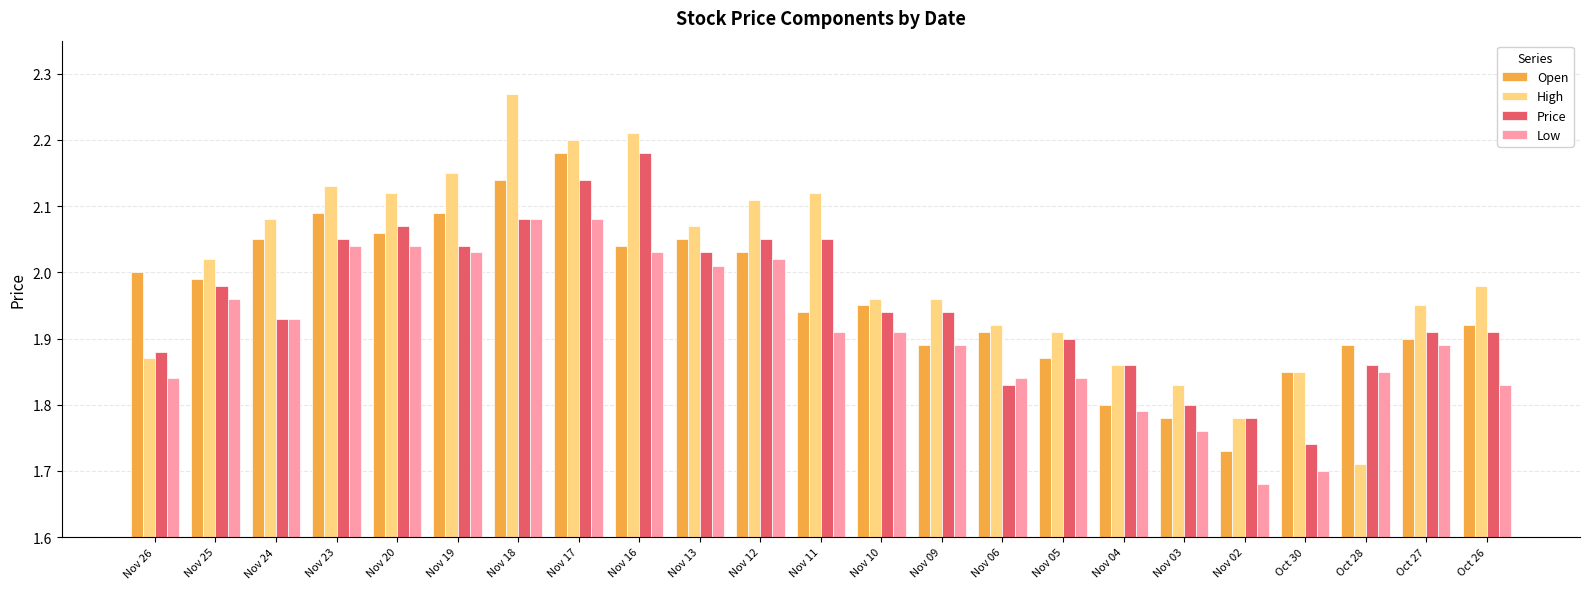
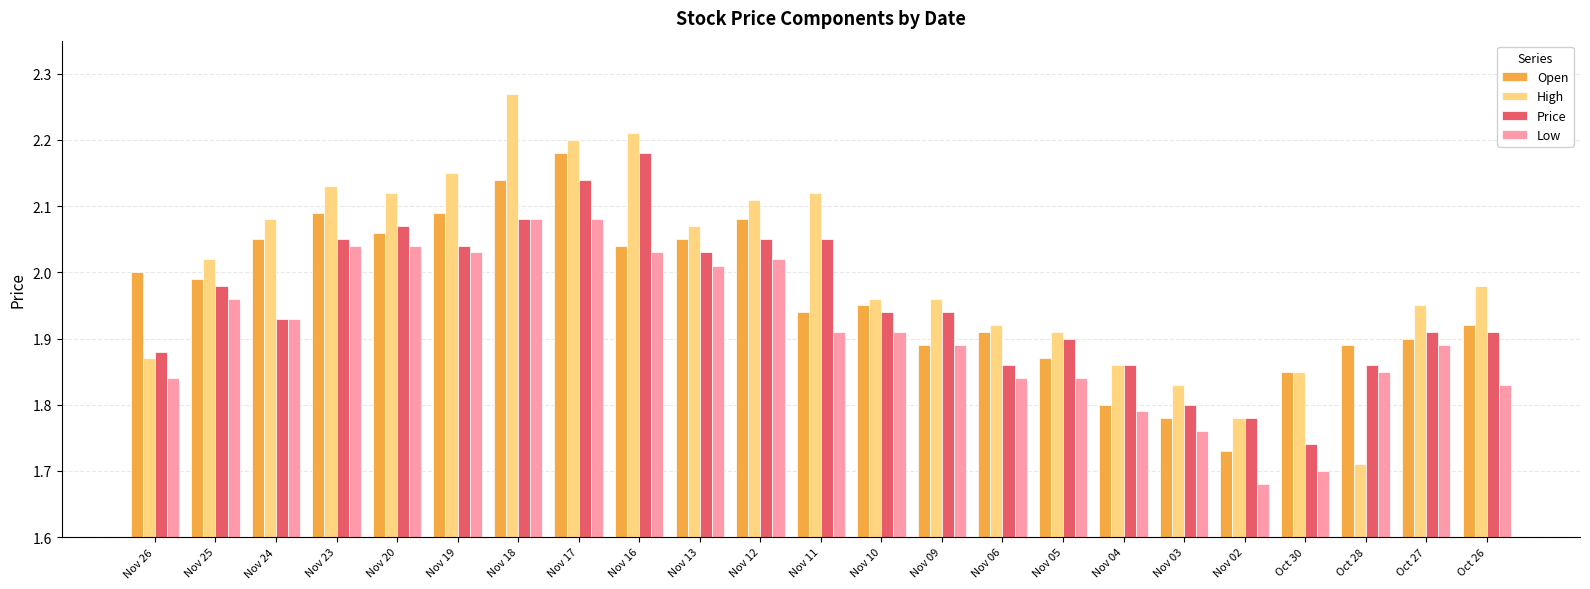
Open, Nov 12: 2.03 -> 2.08
Price, Nov 06: 1.83 -> 1.86
